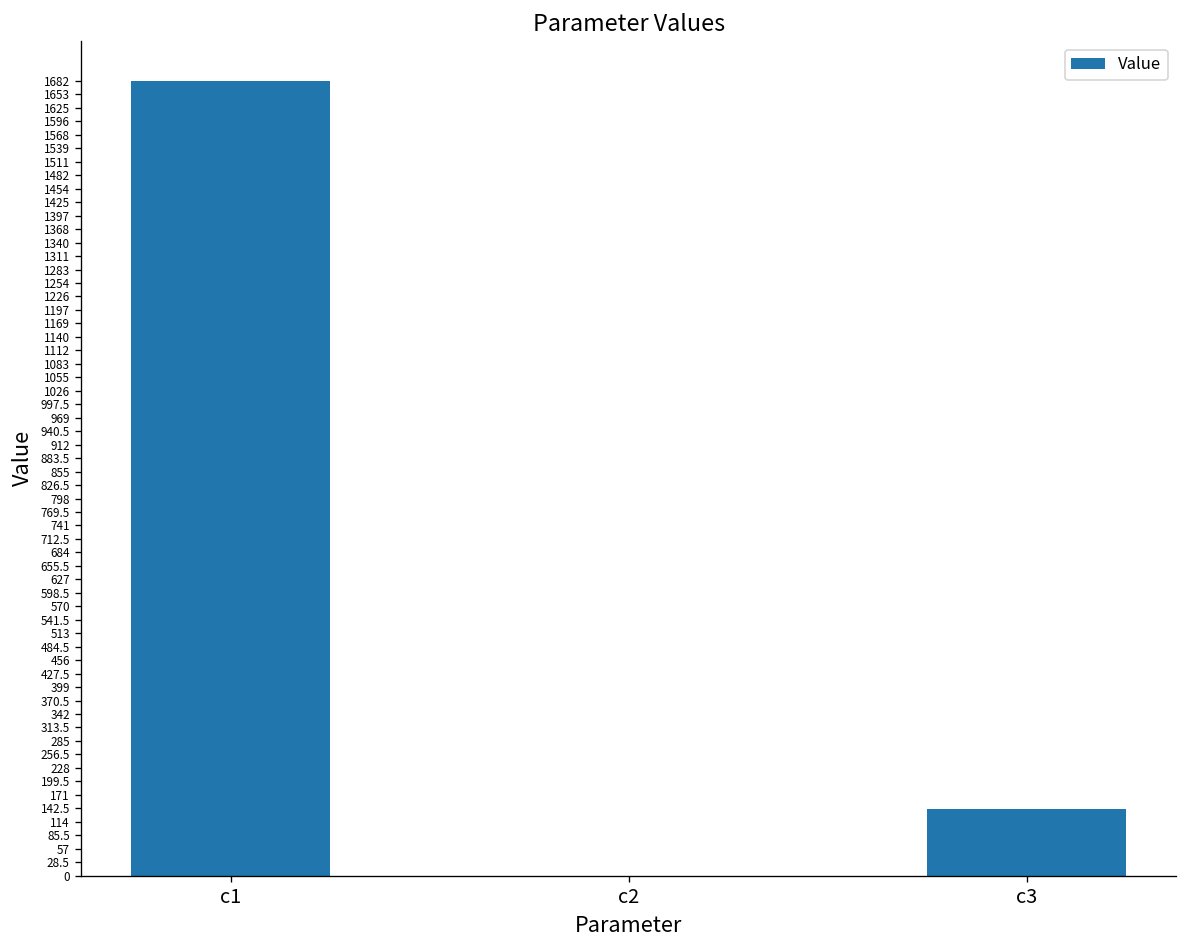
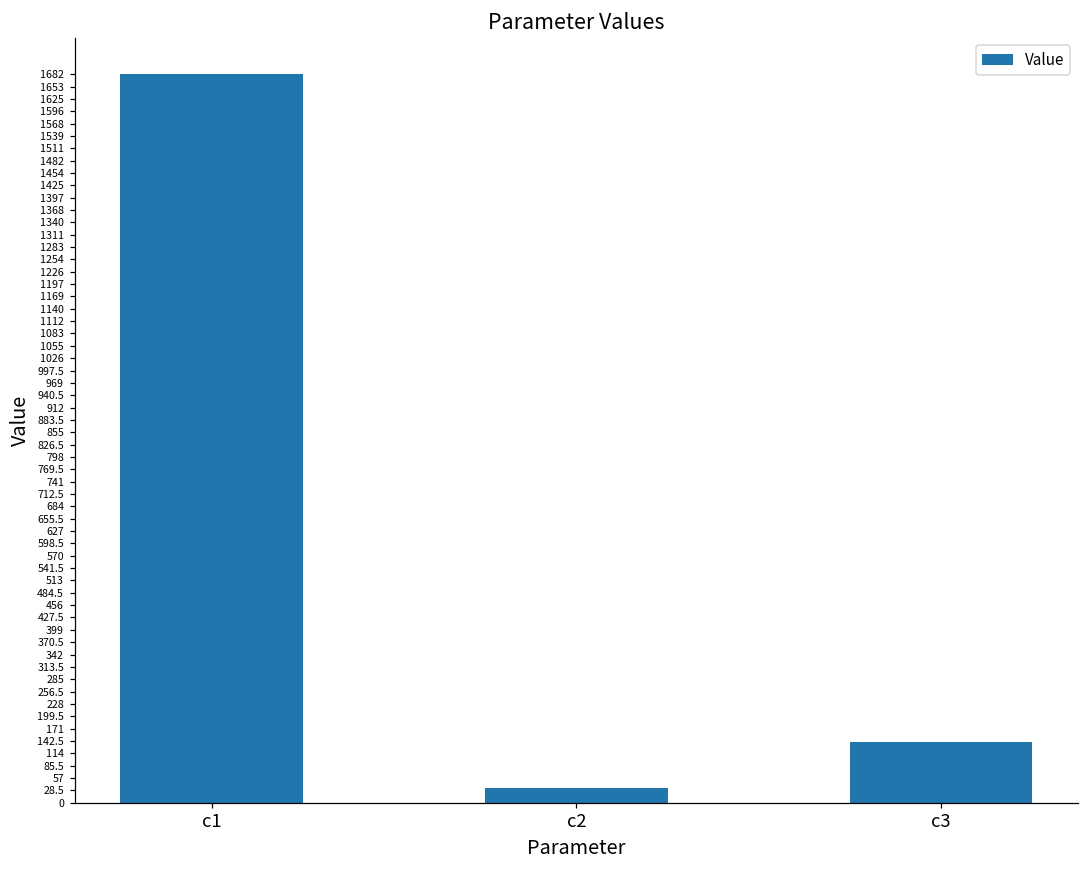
c2: 0 -> 30
